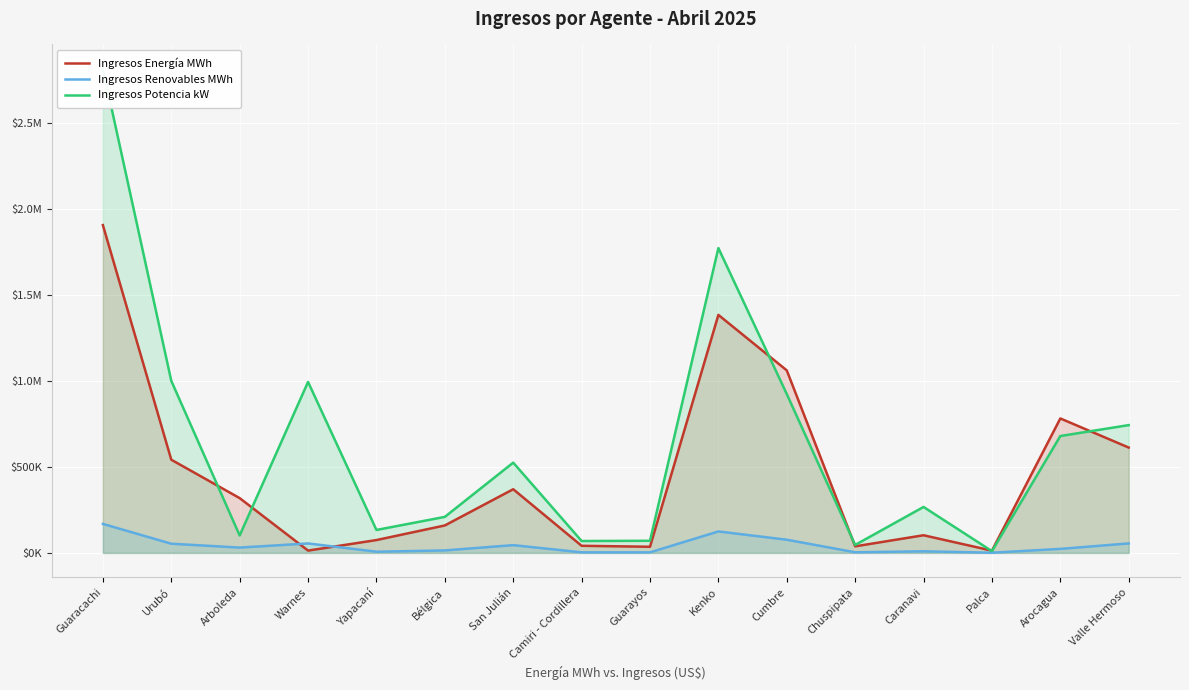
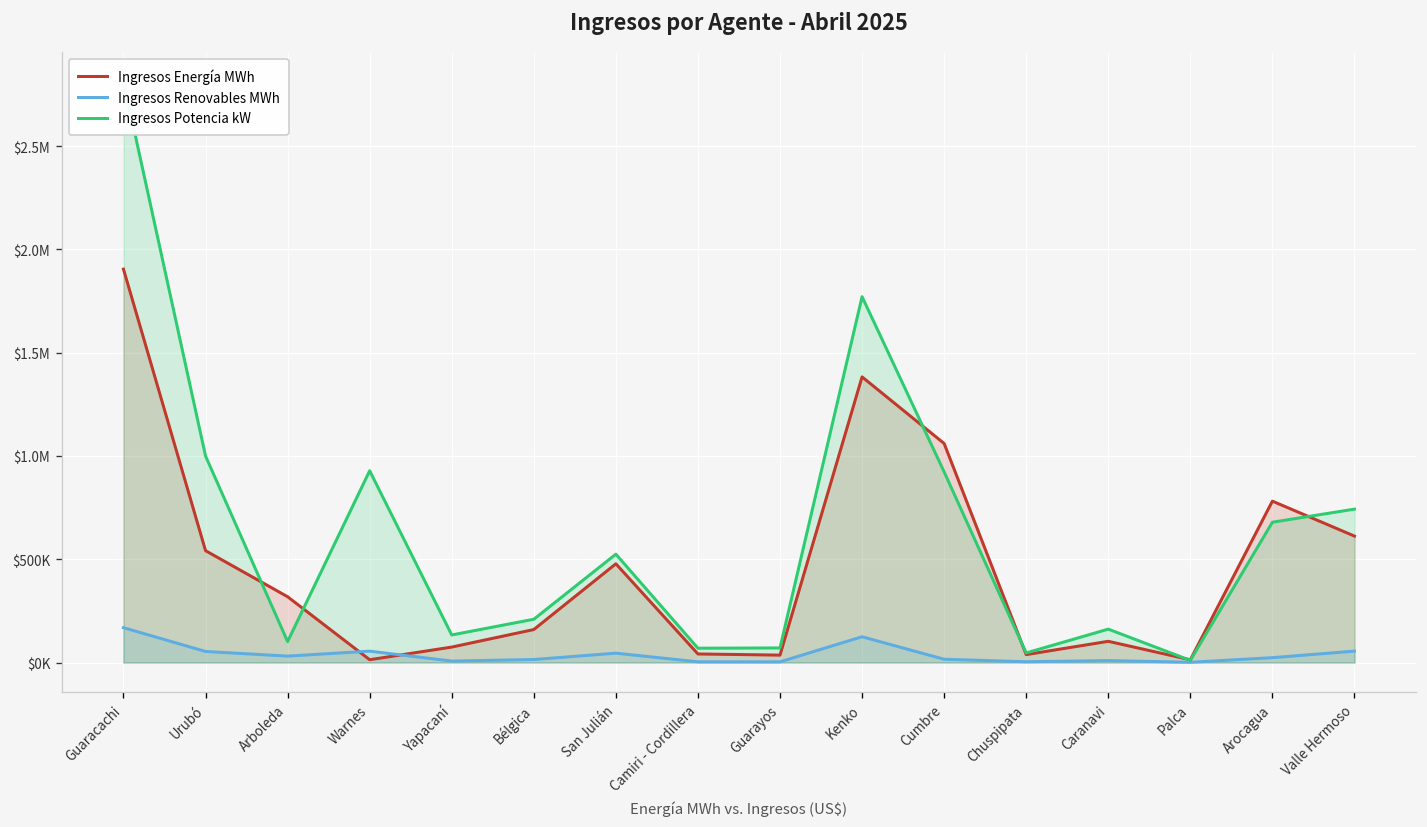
Ingresos Potencia kW, Warnes: $990000 -> $930000
Ingresos Energía MWh, San Julián: $370000 -> $480000
Ingresos Renovables MWh, Cumbre: $80000 -> $20000
Ingresos Potencia kW, Caranavi: $270000 -> $160000
